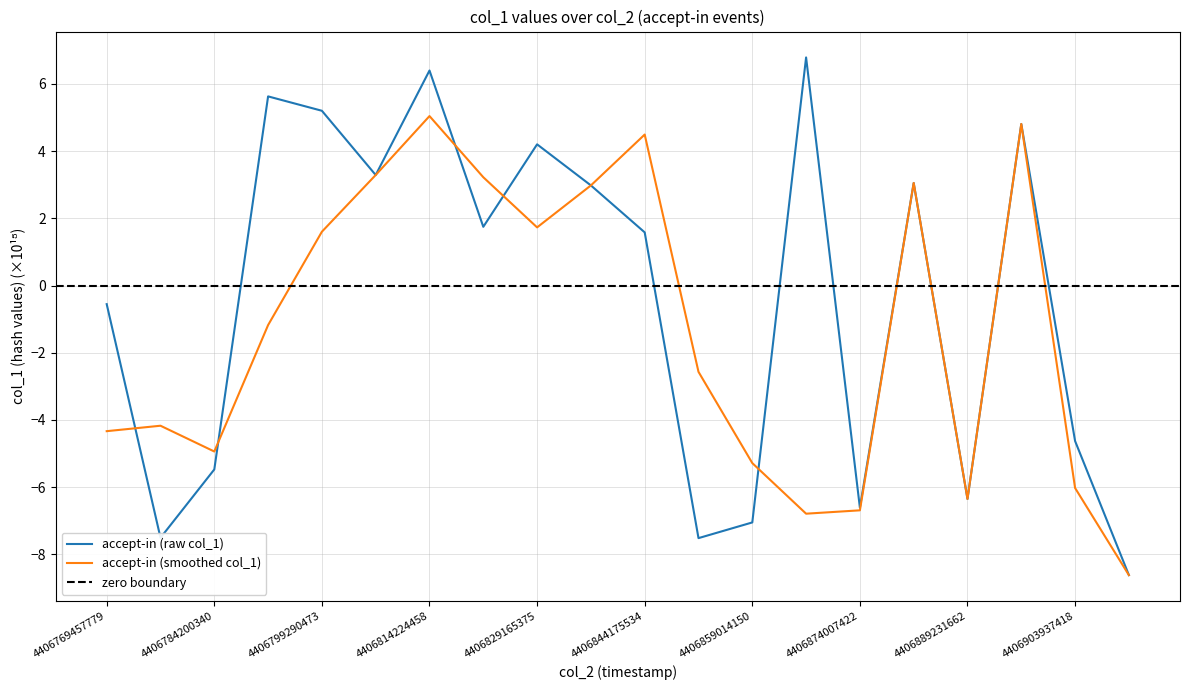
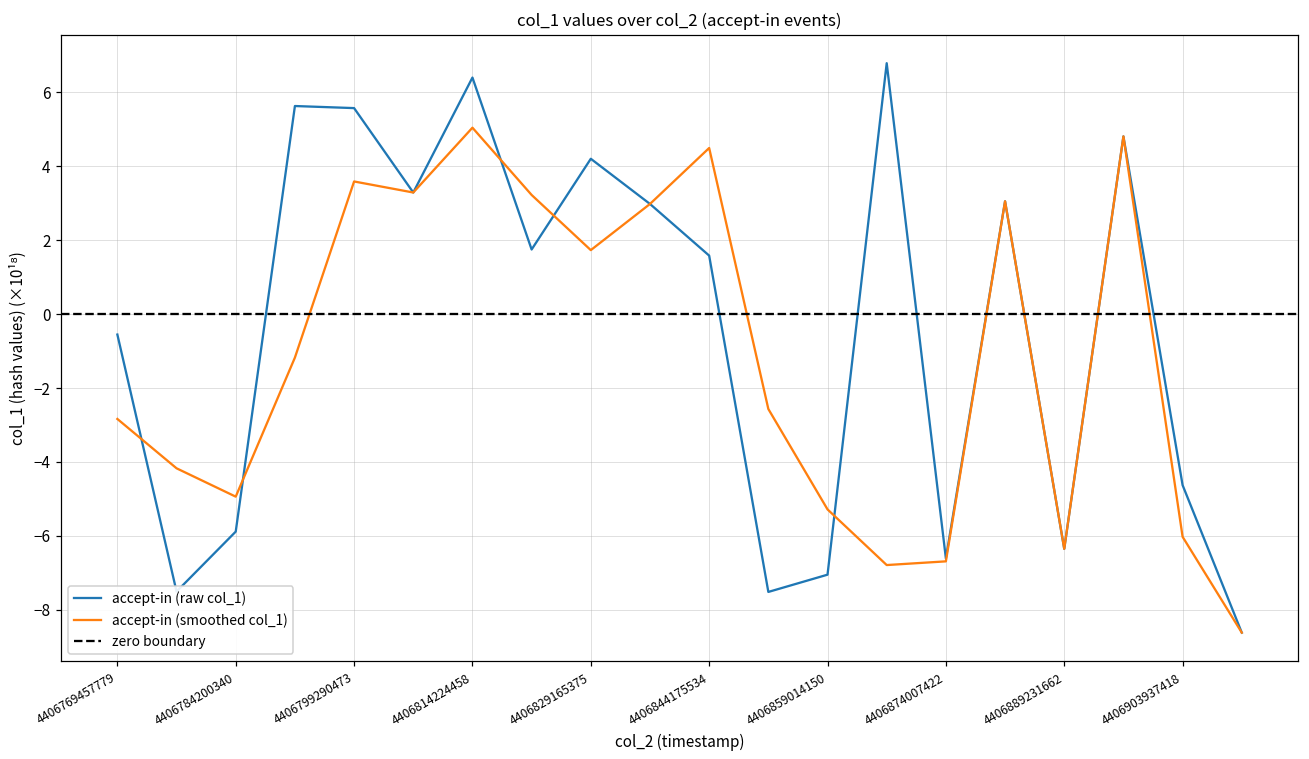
accept-in (smoothed col_1), 4406769457779: -4.3 -> -2.8
accept-in (raw col_1), 4406784200340: -5.5 -> -5.9
accept-in (raw col_1), 4406799290473: 5.2 -> 5.6
accept-in (smoothed col_1), 4406799290473: 1.6 -> 3.6
